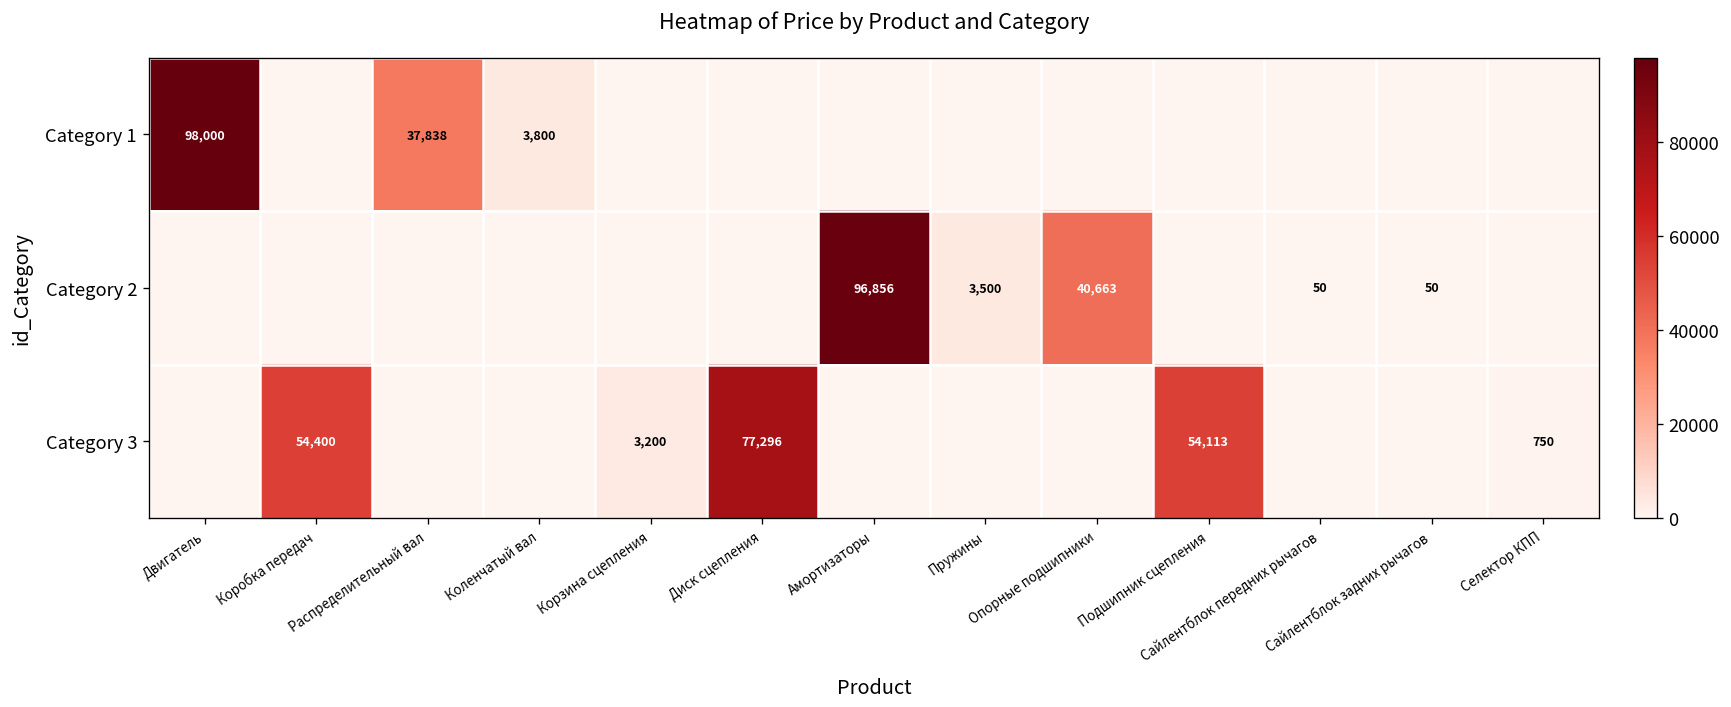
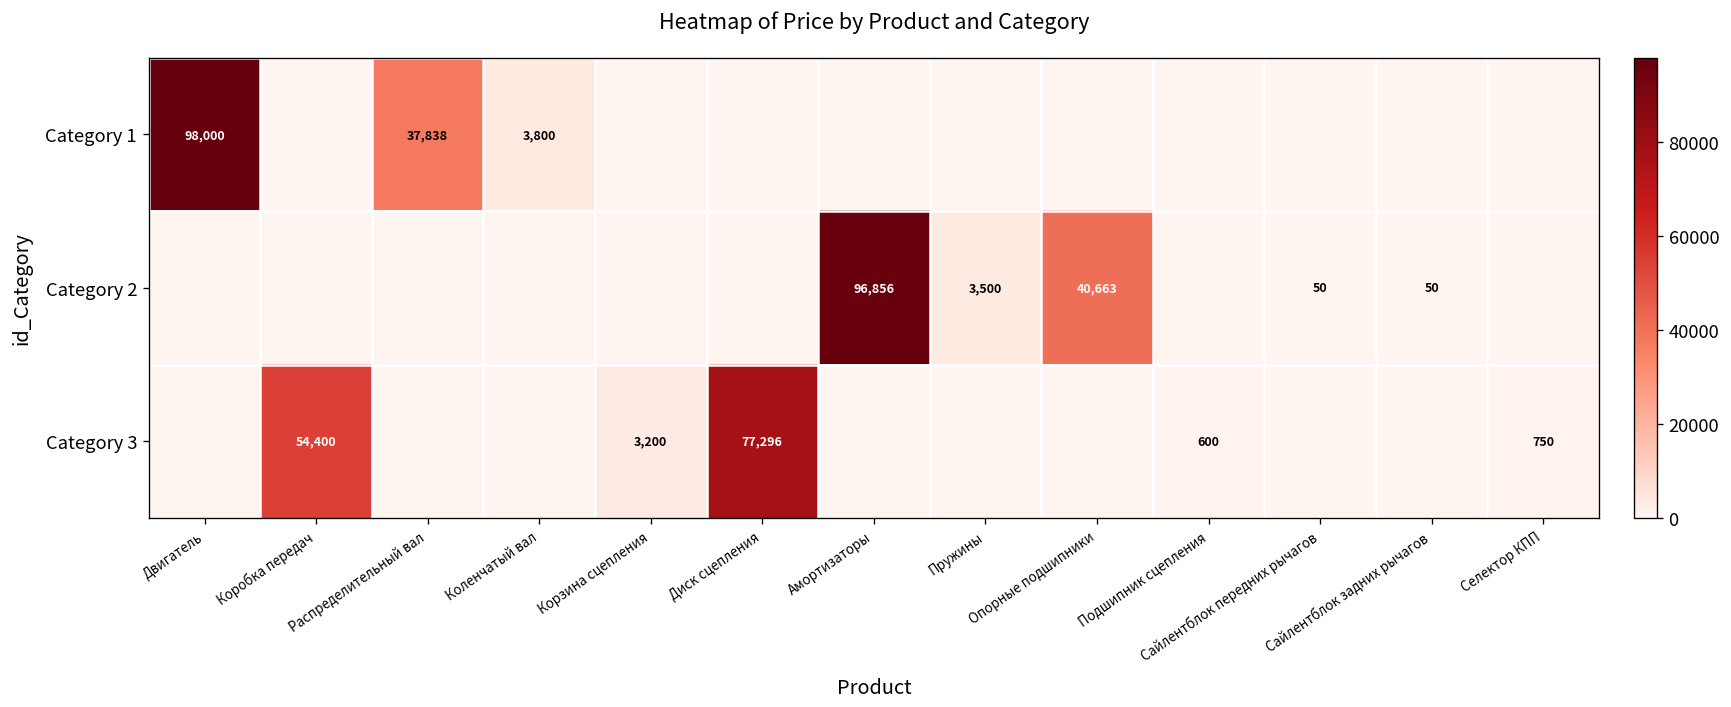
Category 3, Подшипник сцепления: 54,113 -> 600
